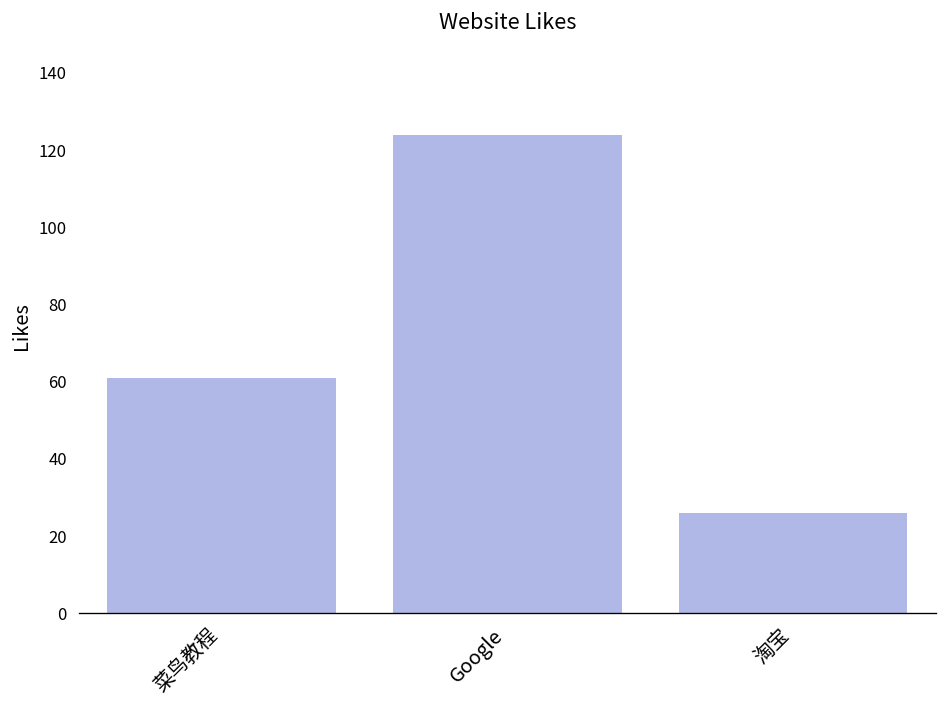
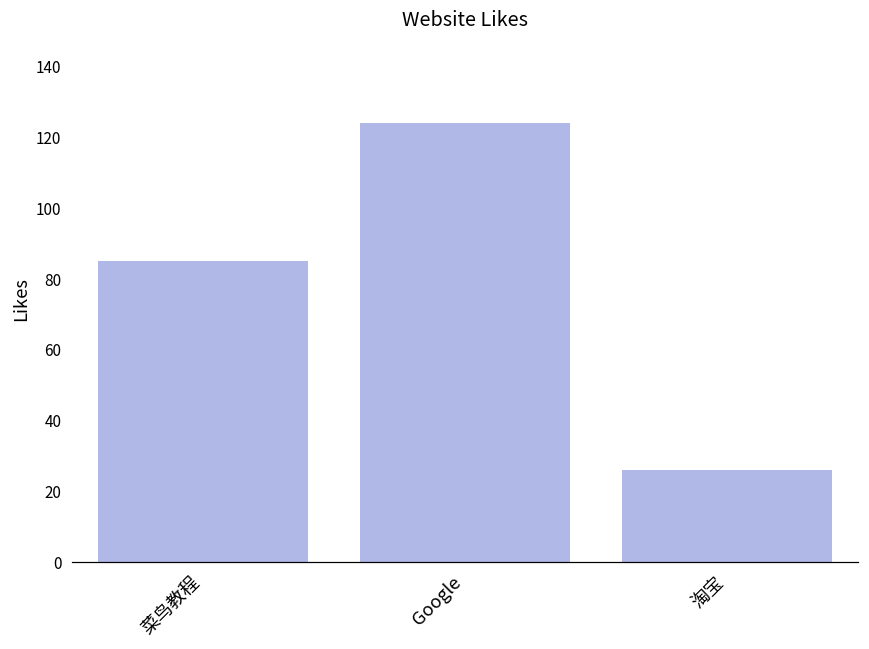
菜鸟教程: 61 -> 85
